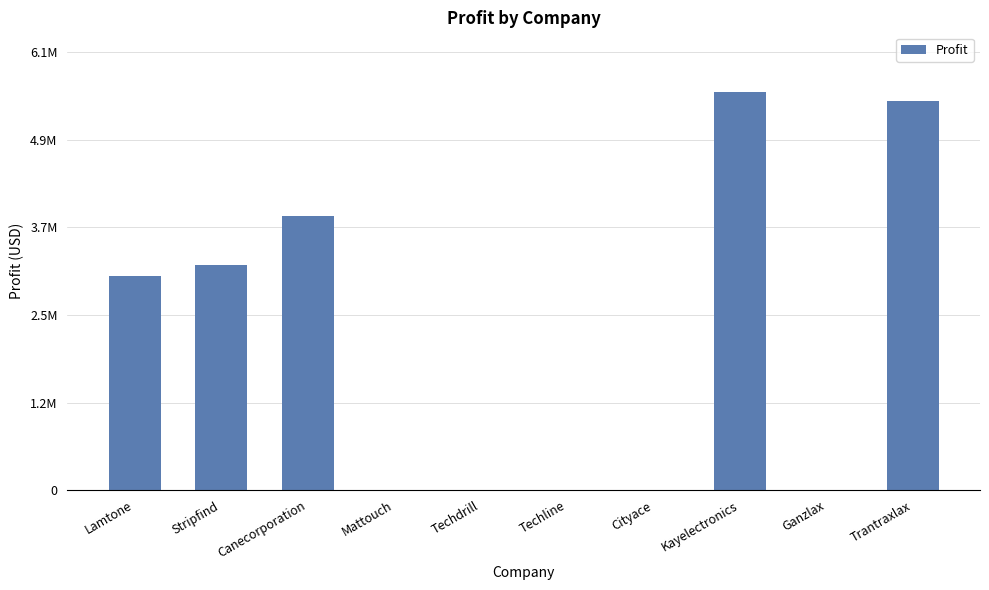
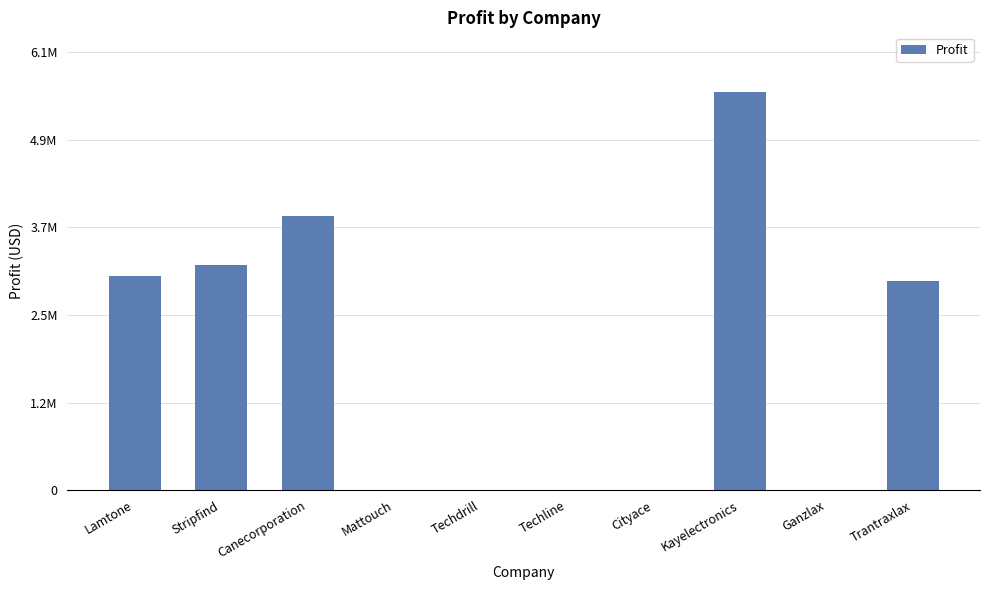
Trantraxlax: 5500000 -> 2900000
